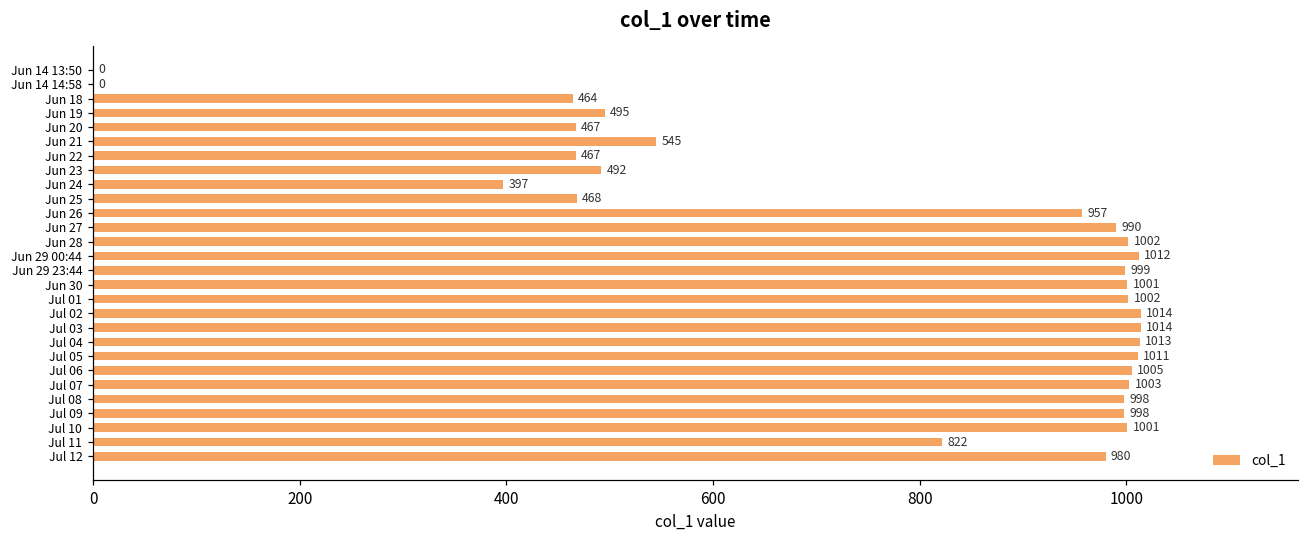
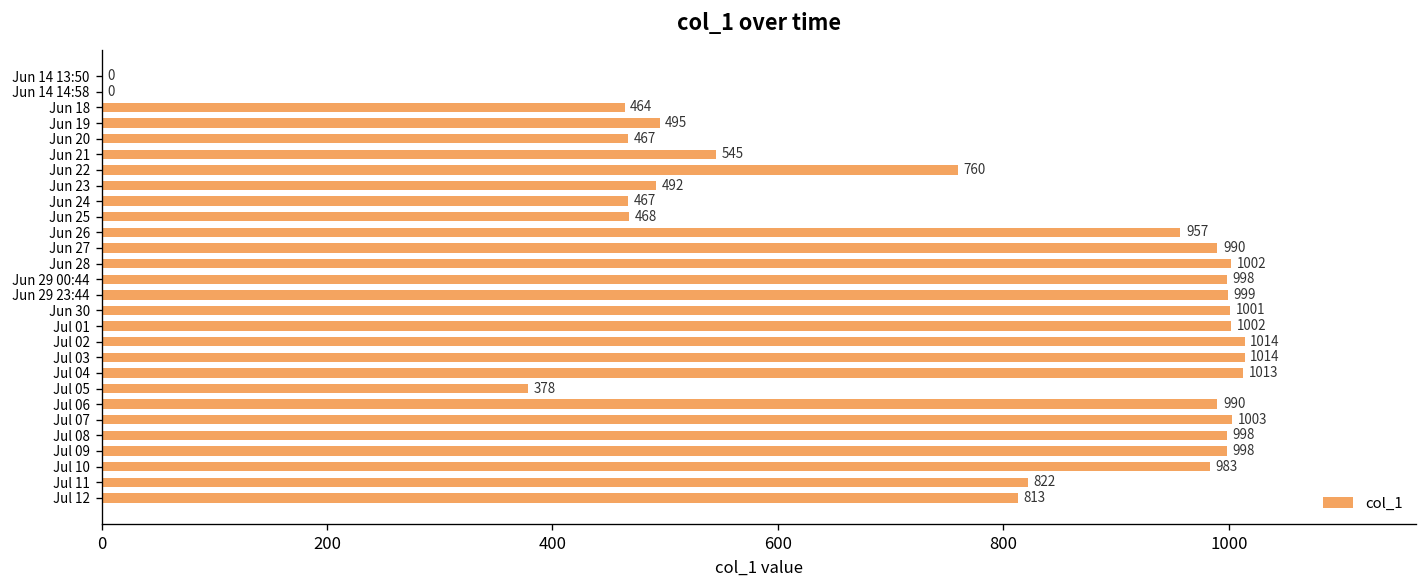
Jun 22: 467 -> 760
Jun 24: 397 -> 467
Jun 29 00:44: 1012 -> 998
Jul 05: 1011 -> 378
Jul 06: 1005 -> 990
Jul 10: 1001 -> 983
Jul 12: 980 -> 813
